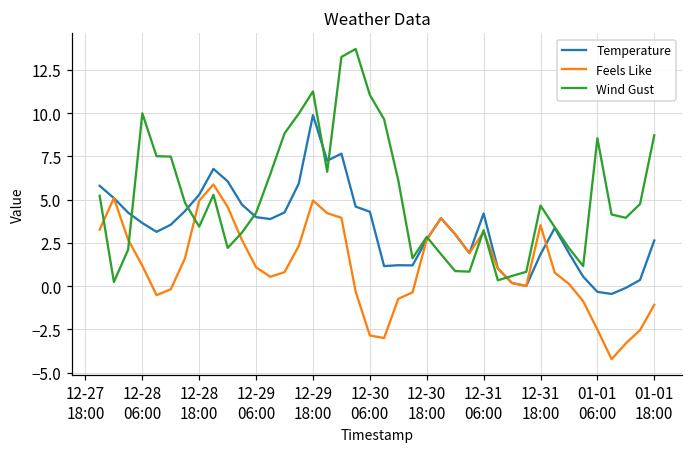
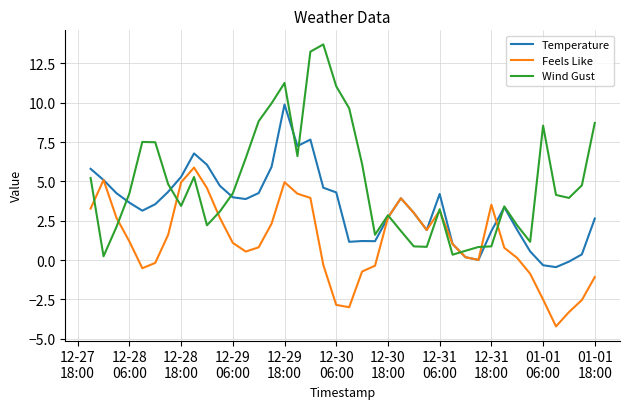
Wind Gust, 12-28 06:00: 10.0 -> 4.2
Wind Gust, 12-31 18:00: 4.7 -> 0.9
